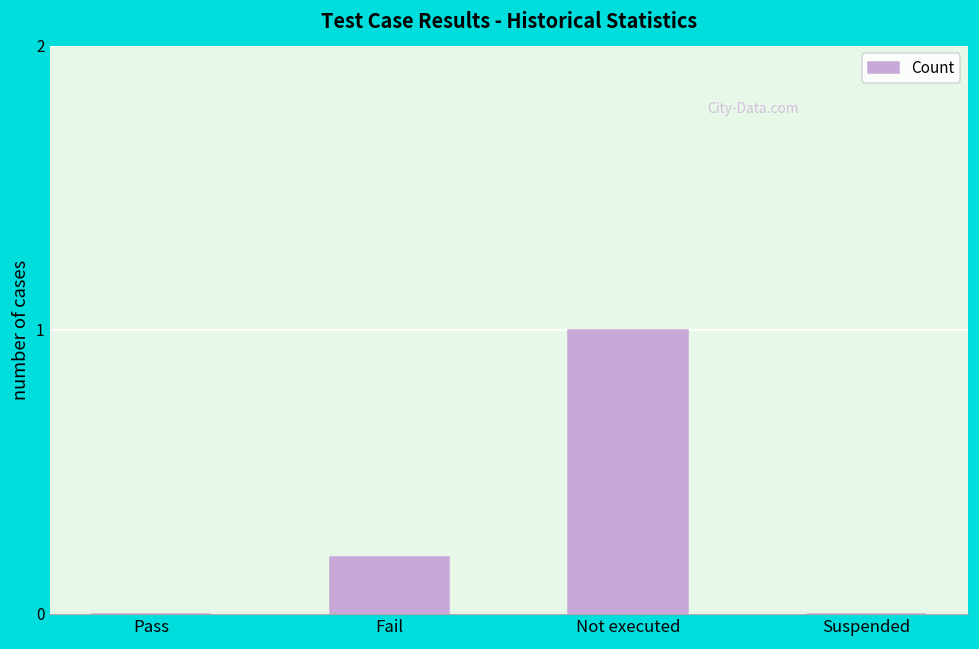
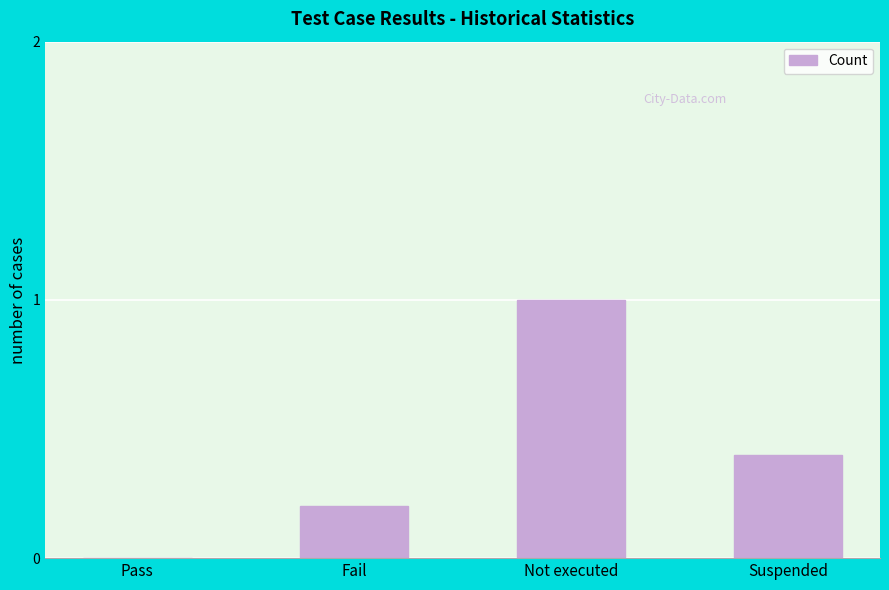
Suspended: 0.0 -> 0.4
